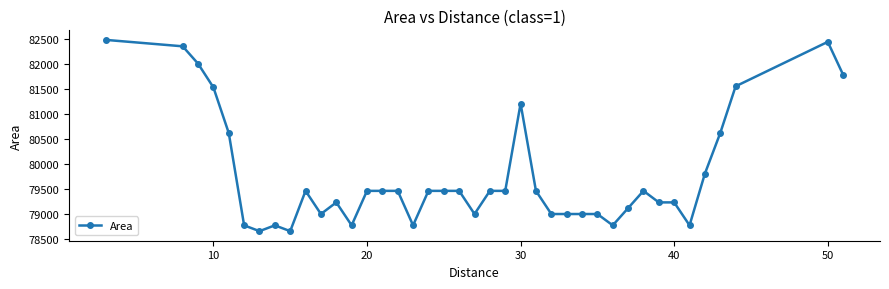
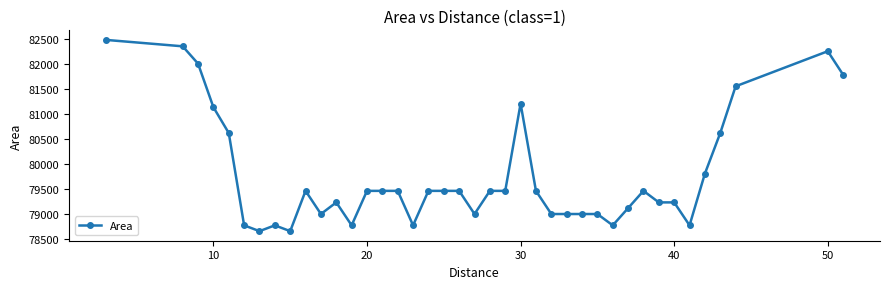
10: 81500 -> 81100
50: 82400 -> 82300
